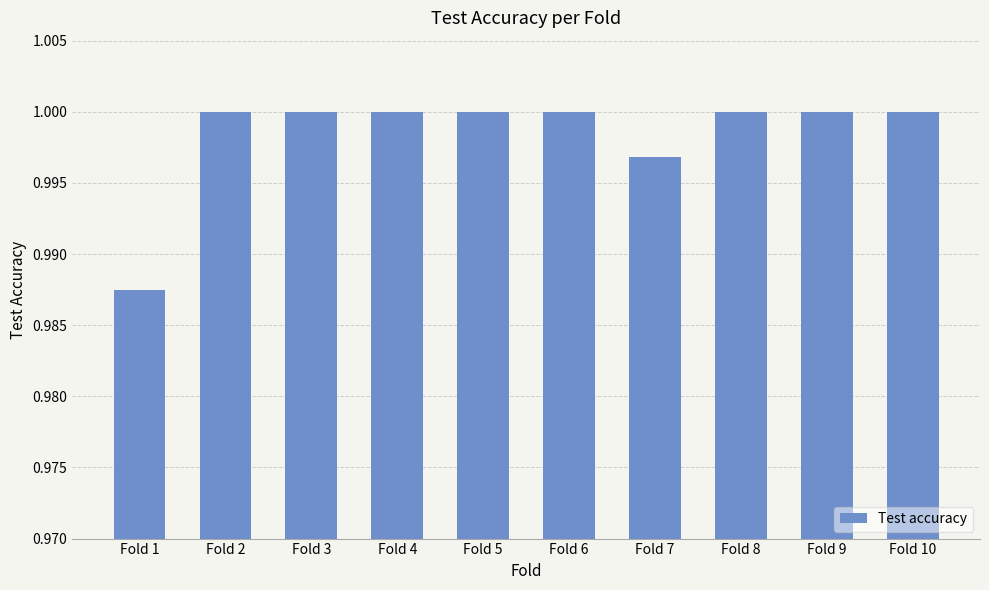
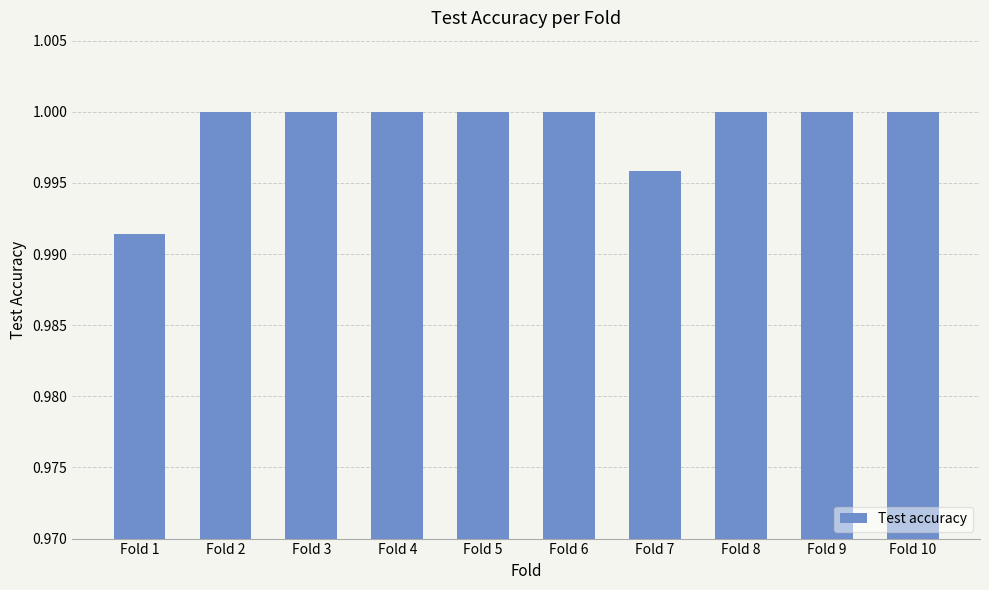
Fold 1: 0.9875 -> 0.9914
Fold 7: 0.9968 -> 0.9958
